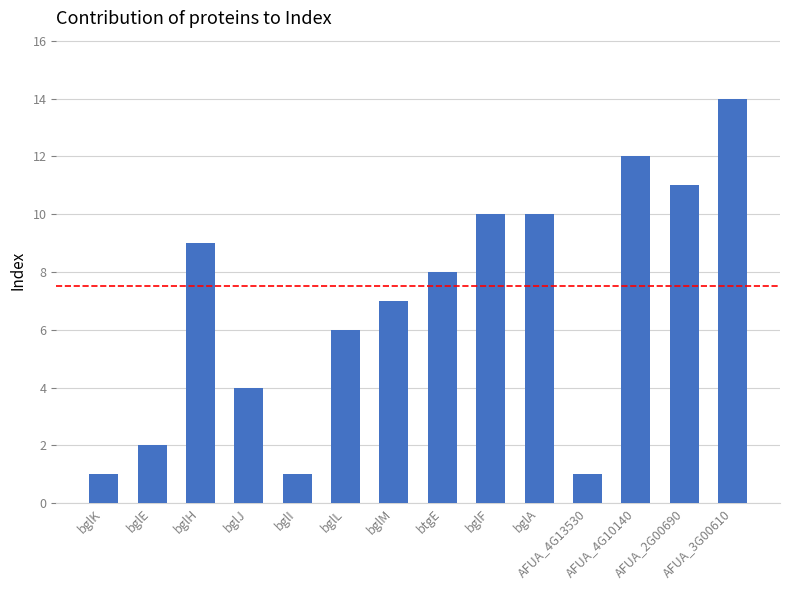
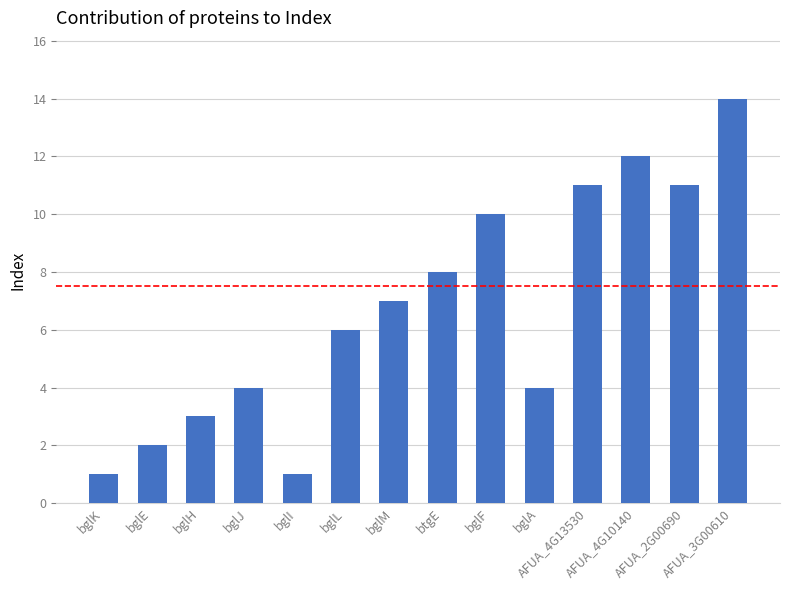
bglH: 9 -> 3
bglA: 10 -> 4
AFUA_4G13530: 1 -> 11
